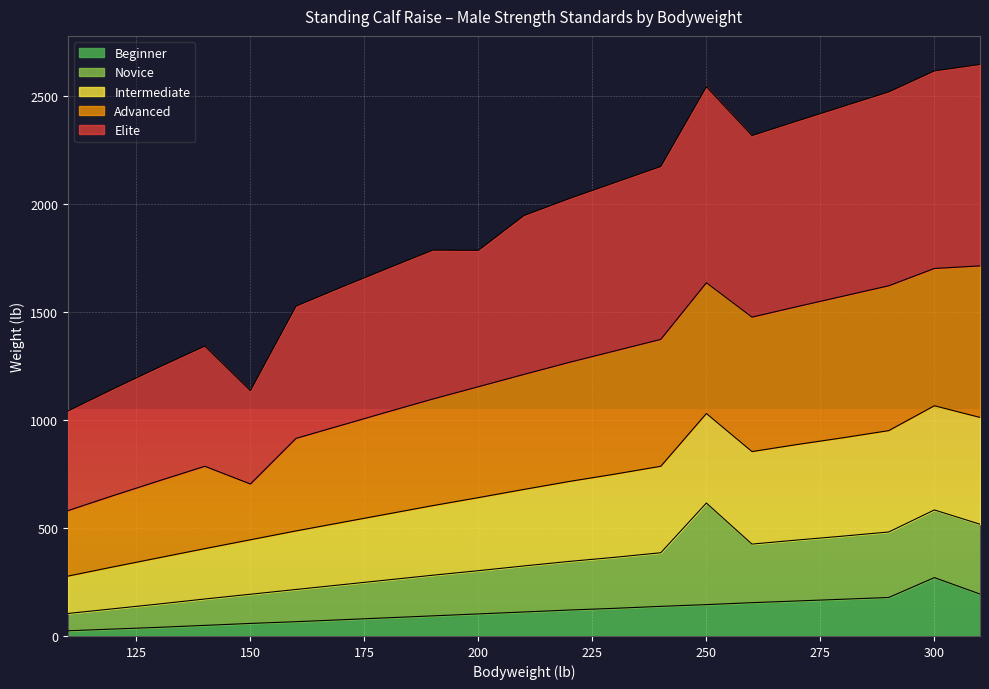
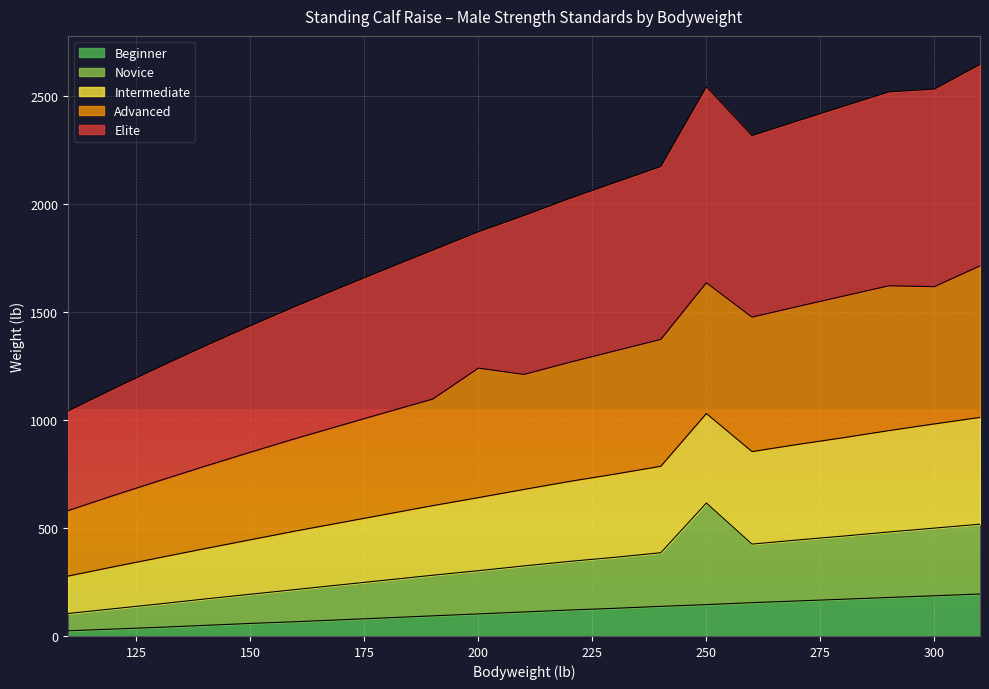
Advanced, 150: 260 -> 410
Elite, 150: 430 -> 590
Advanced, 200: 510 -> 600
Beginner, 300: 270 -> 190
